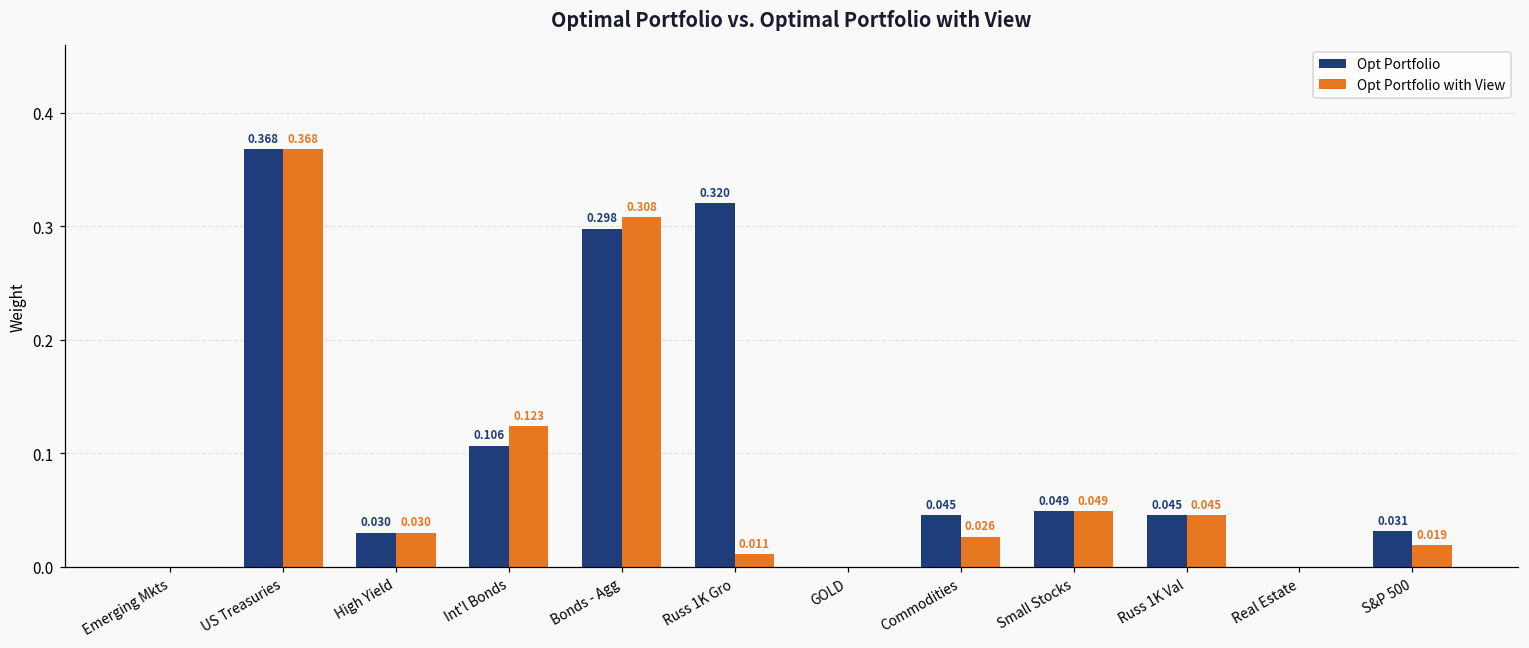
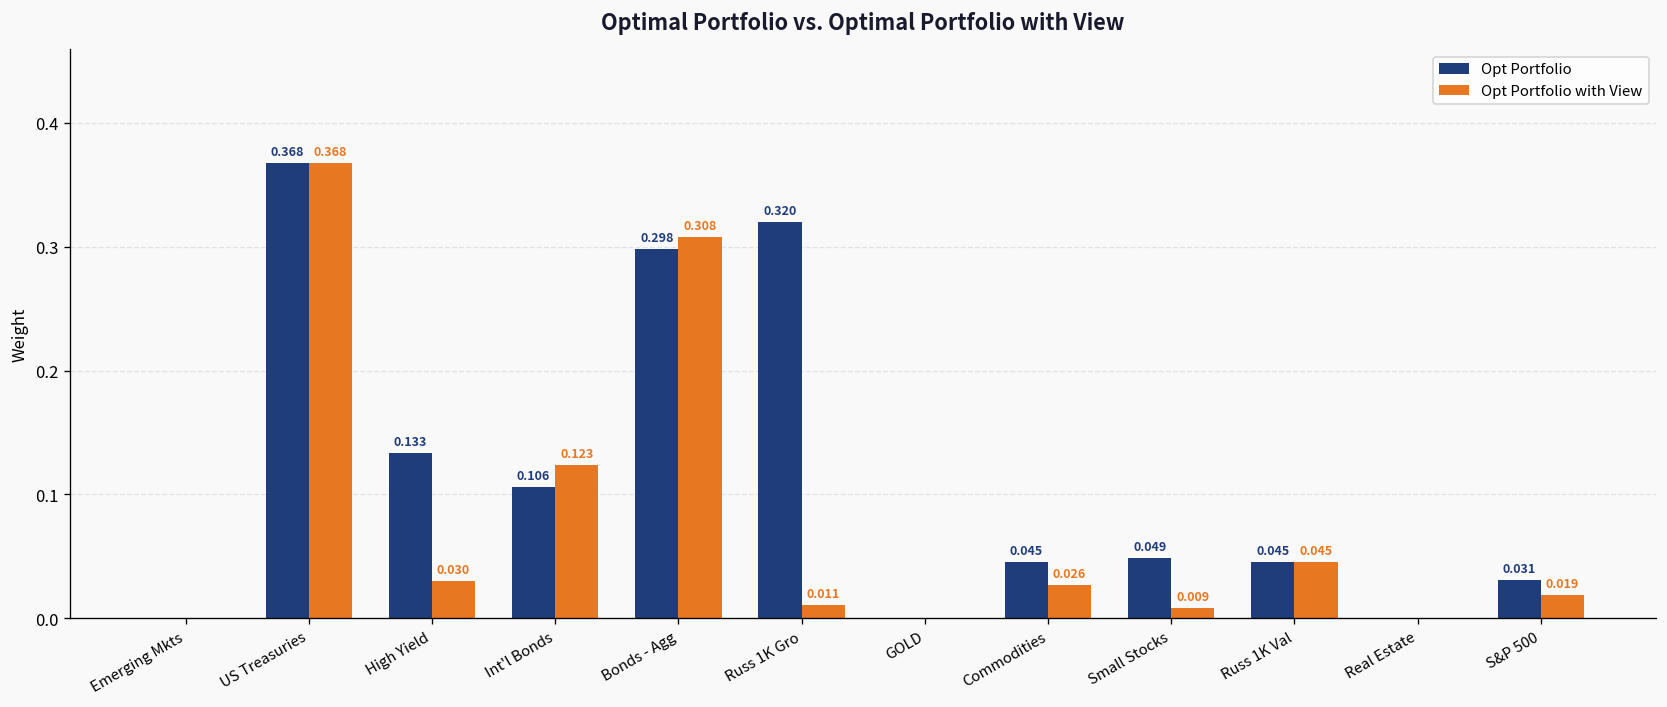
Opt Portfolio, High Yield: 0.030 -> 0.133
Opt Portfolio with View, Small Stocks: 0.049 -> 0.009
